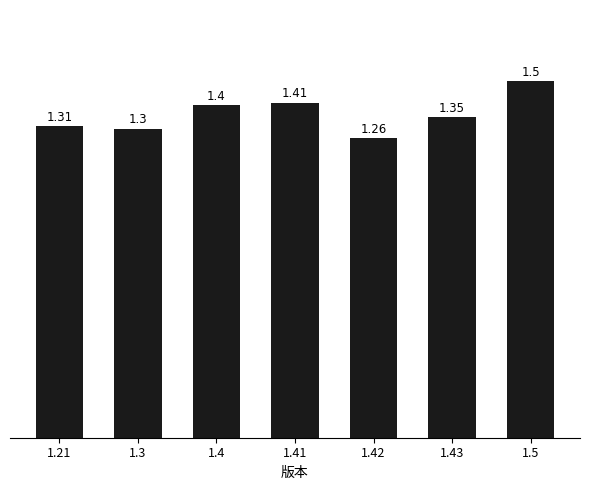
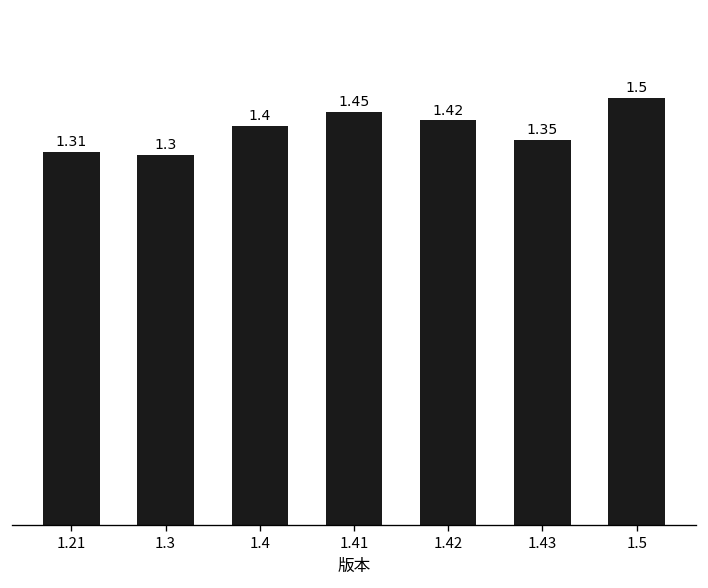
1.41: 1.41 -> 1.45
1.42: 1.26 -> 1.42
